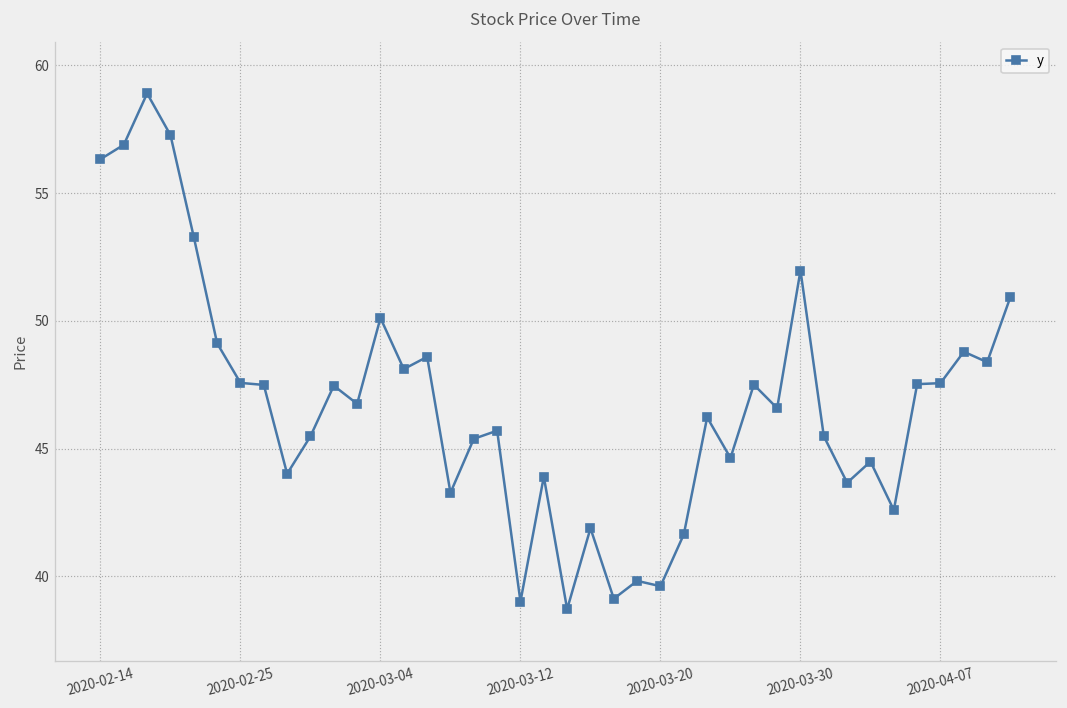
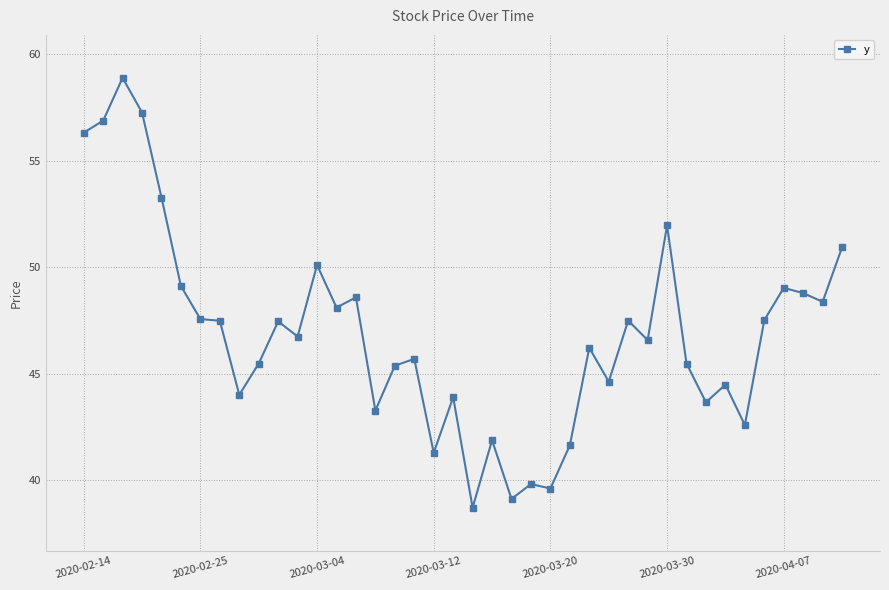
2020-03-12: 39.0 -> 41.3
2020-04-07: 47.6 -> 49.0
